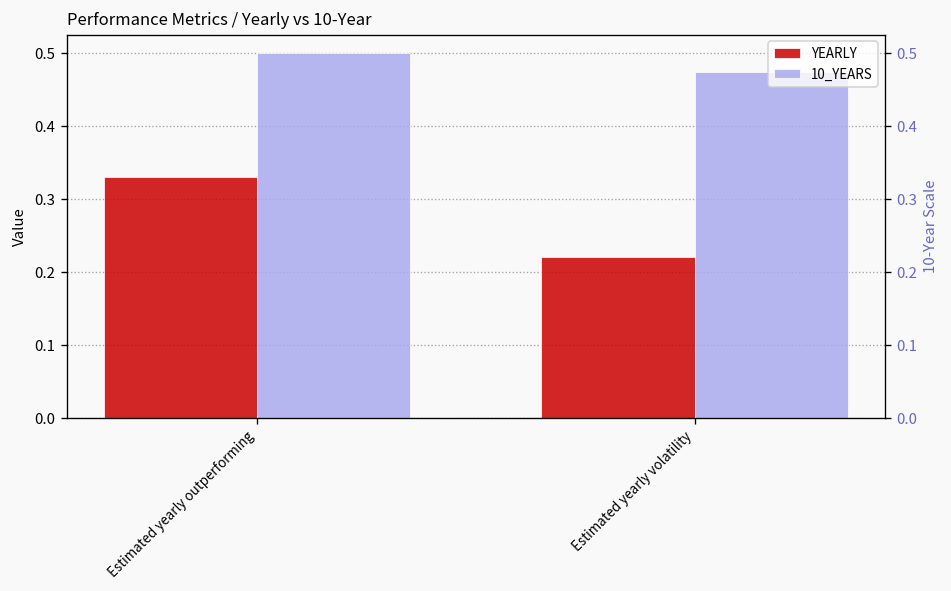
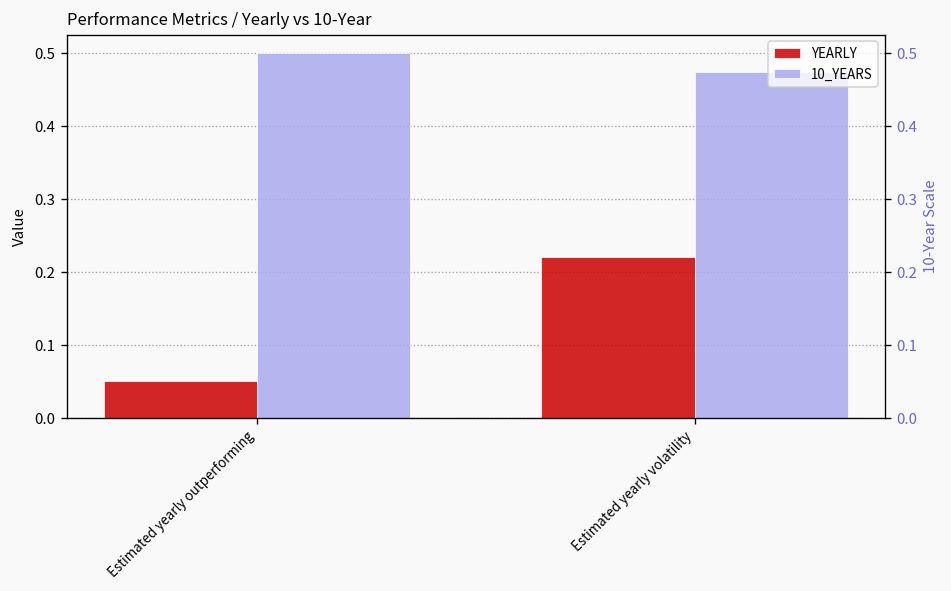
YEARLY, Estimated yearly outperforming: 0.33 -> 0.05
